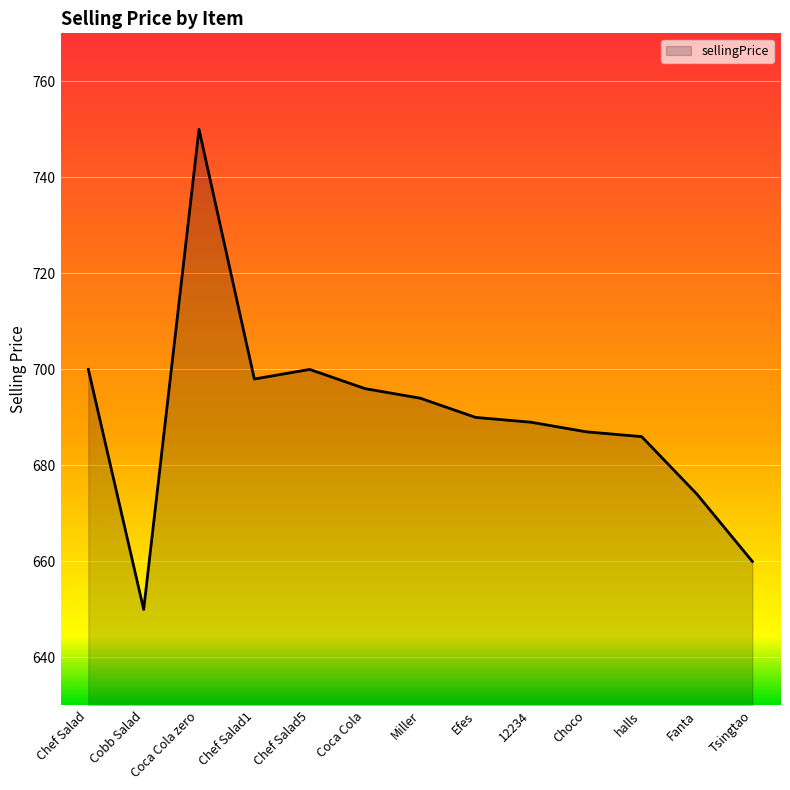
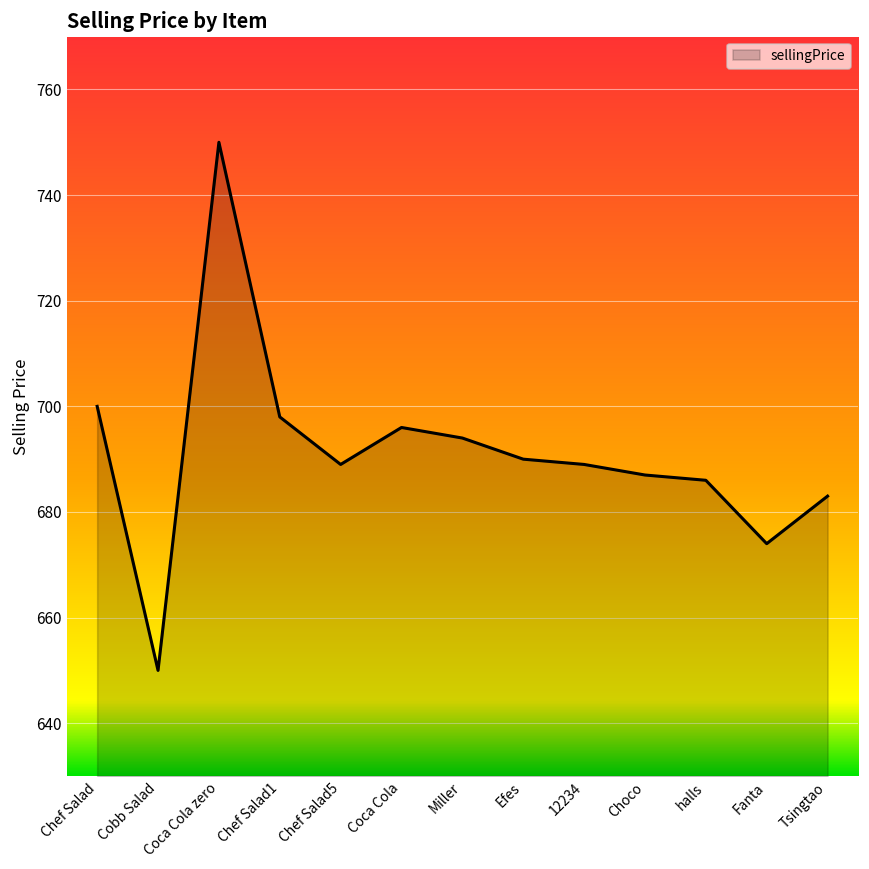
Chef Salad5: 700 -> 689
Tsingtao: 660 -> 683
